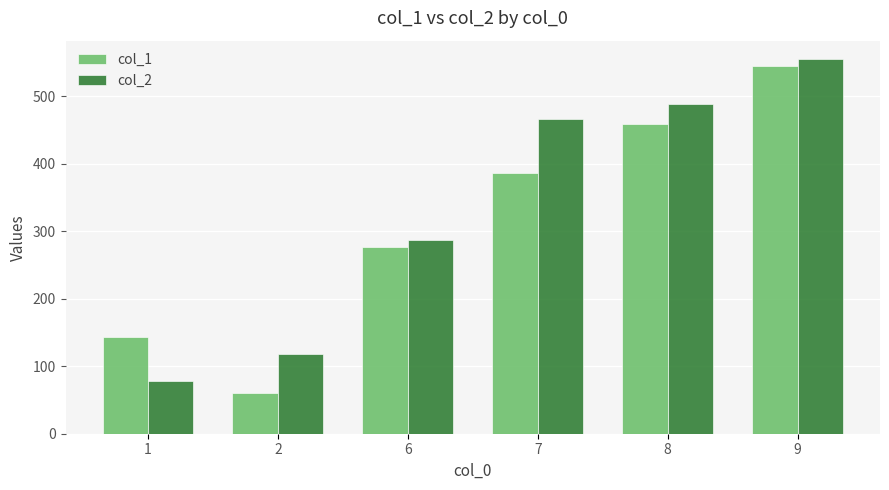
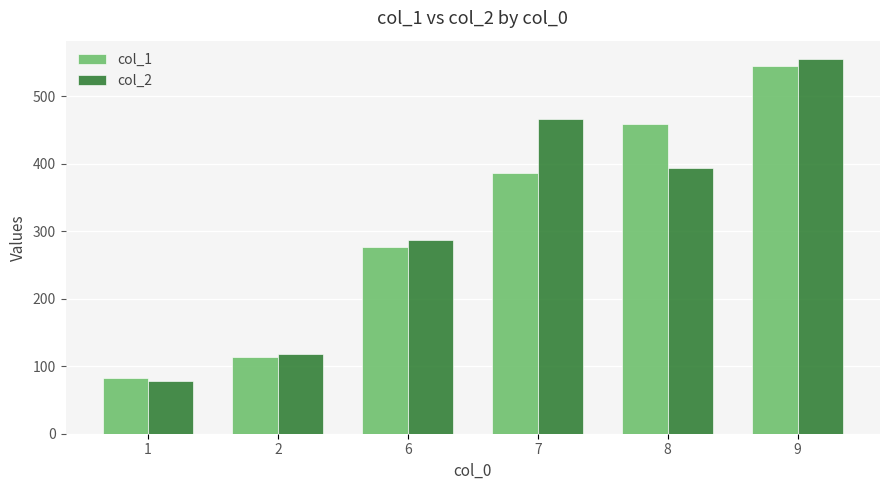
col_1, 1: 140 -> 80
col_1, 2: 60 -> 110
col_2, 8: 490 -> 390
